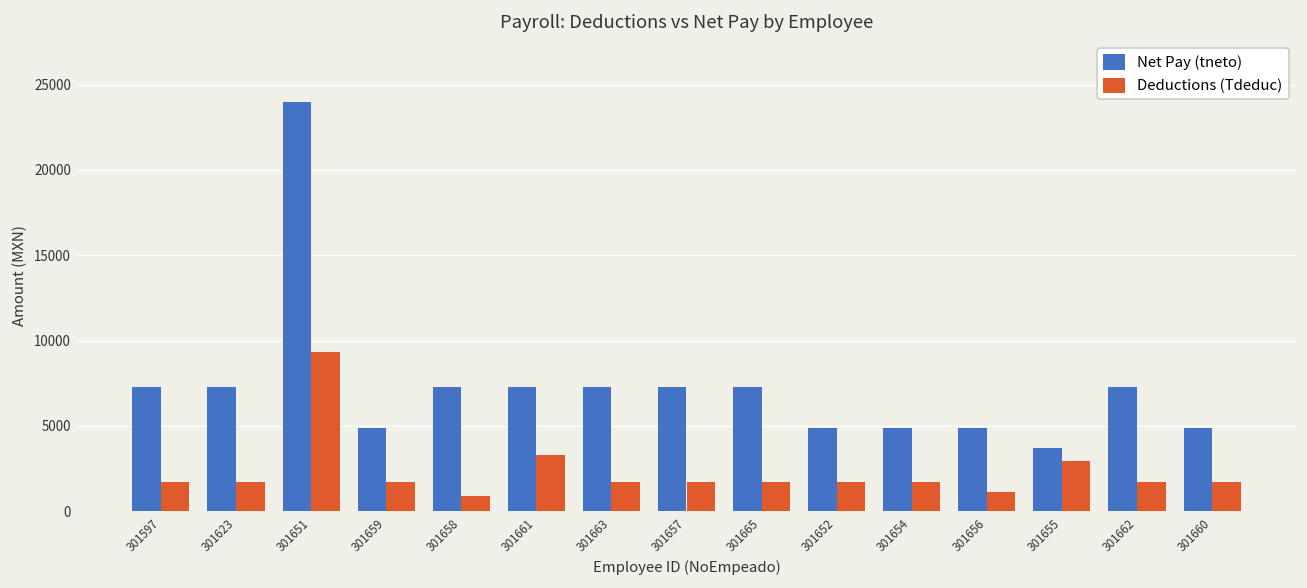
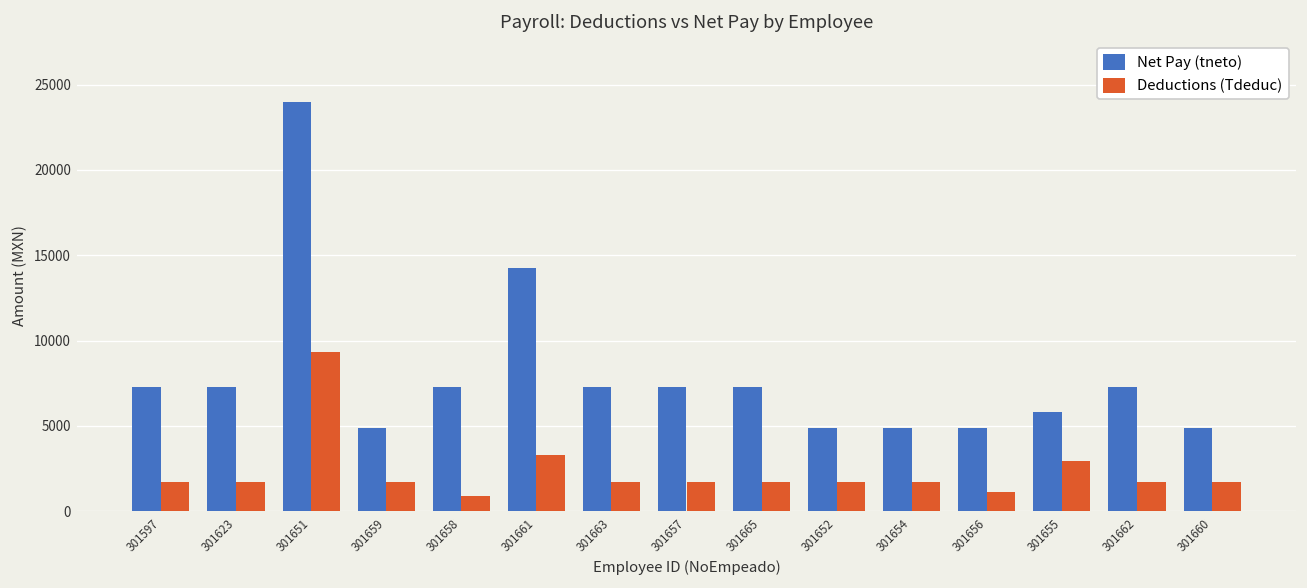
Net Pay (tneto), 301661: 7300 -> 14300
Net Pay (tneto), 301655: 3700 -> 5800
